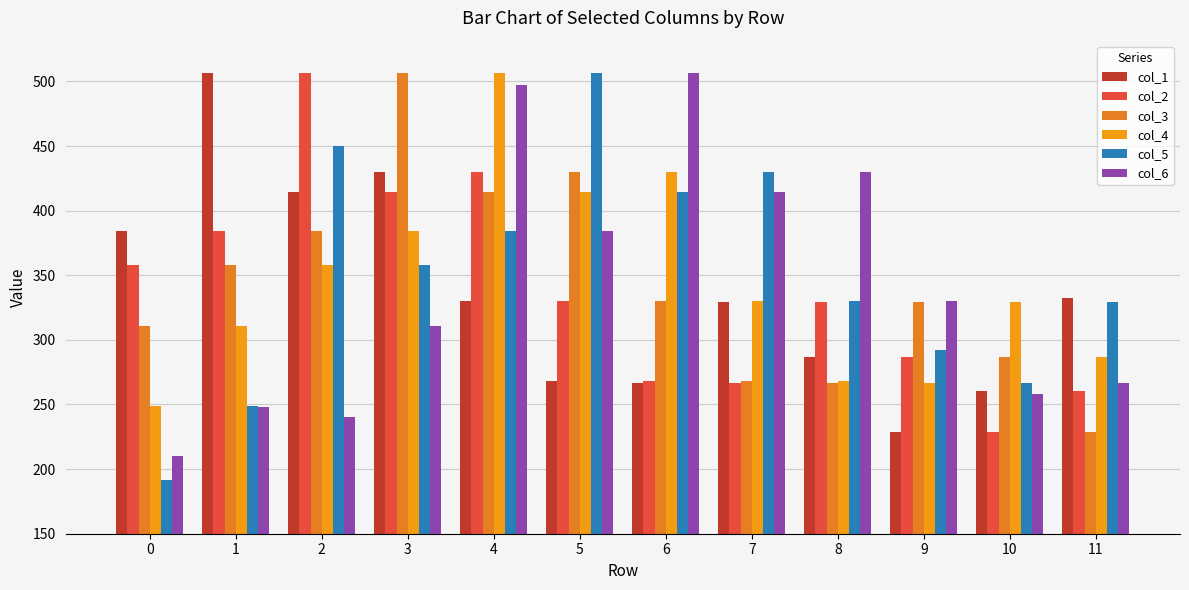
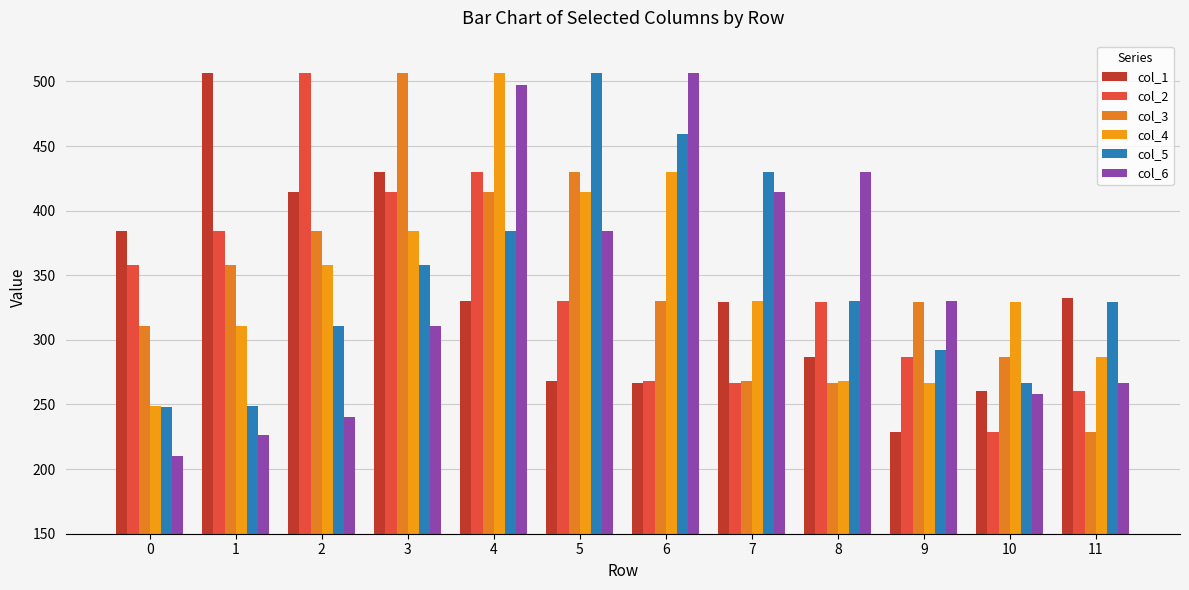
col_5, 0: 191 -> 248
col_6, 1: 248 -> 226
col_5, 2: 450 -> 311
col_5, 6: 414 -> 459
